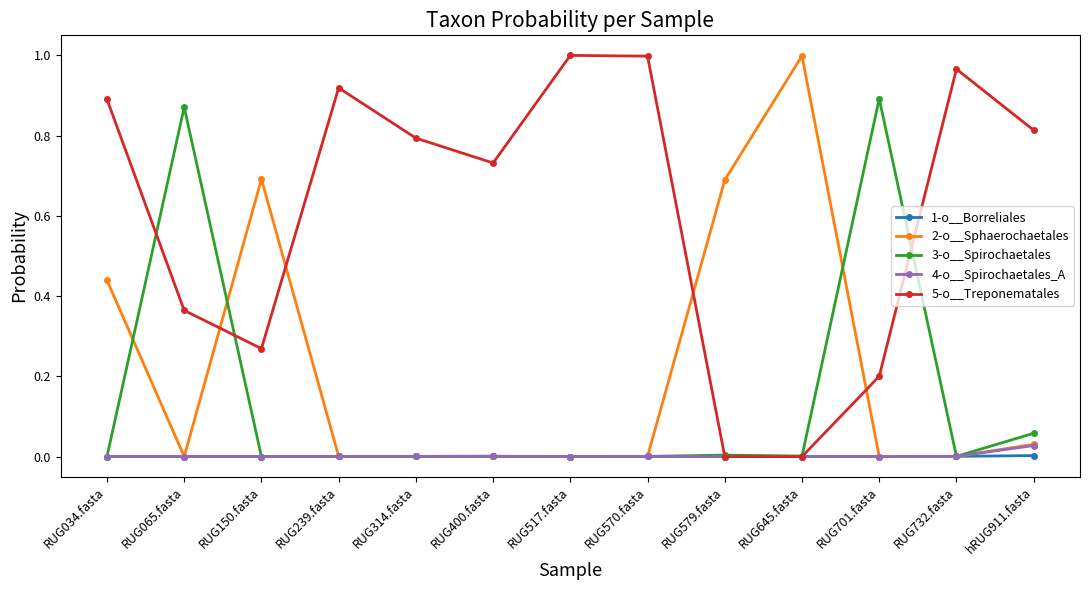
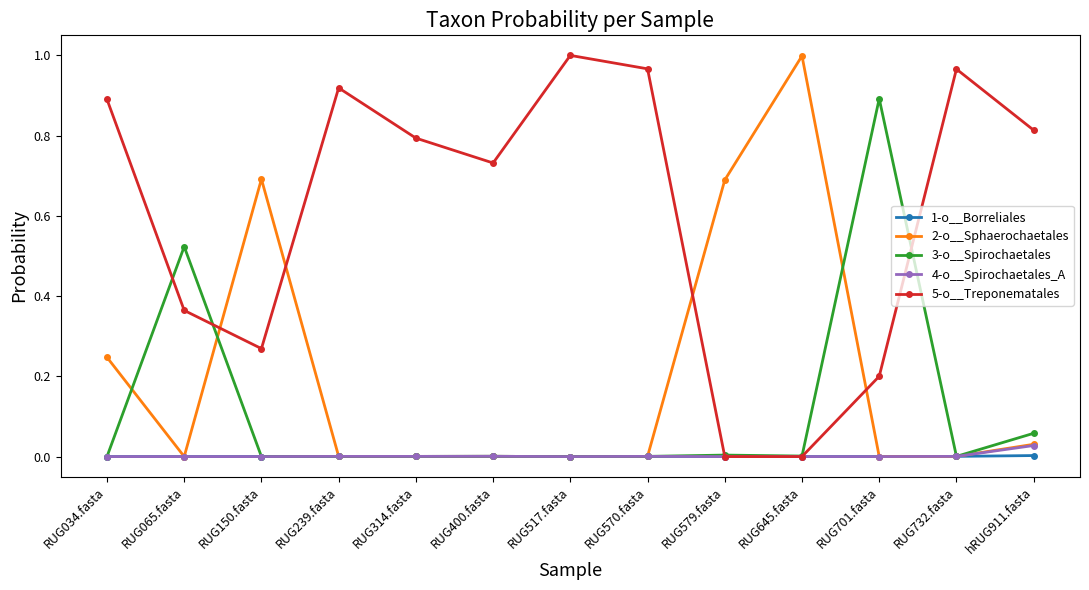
2-o__Sphaerochaetales, RUG034.fasta: 0.44 -> 0.25
3-o__Spirochaetales, RUG065.fasta: 0.87 -> 0.52
5-o__Treponematales, RUG570.fasta: 1.00 -> 0.97
